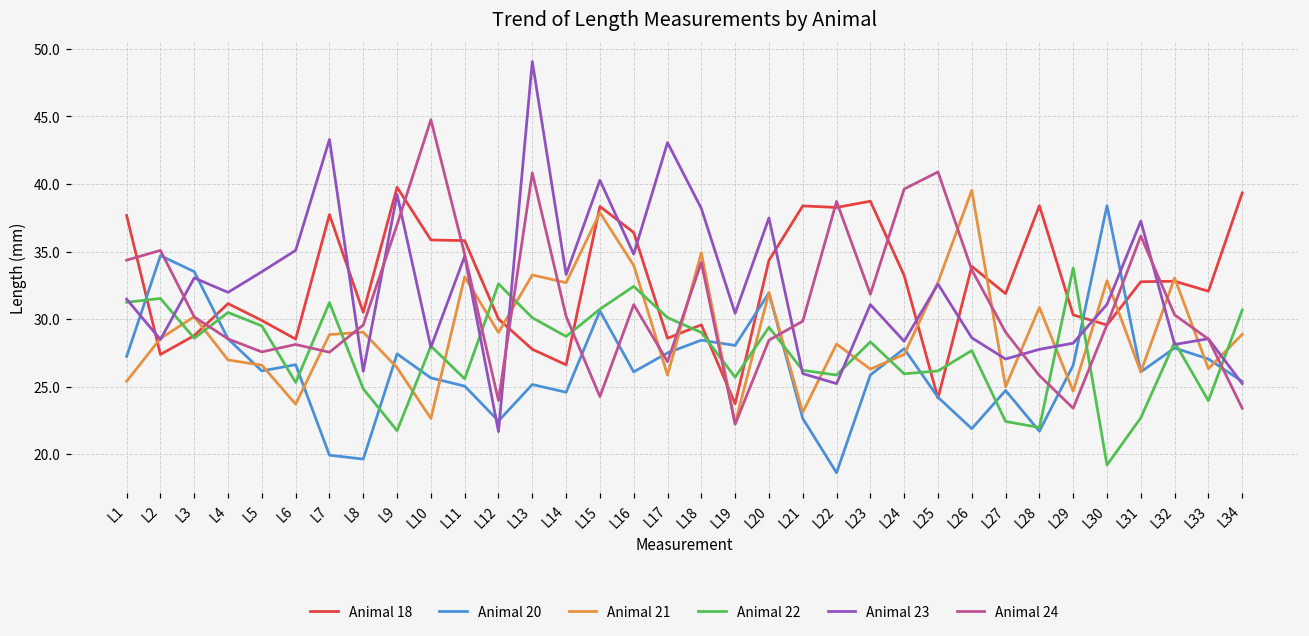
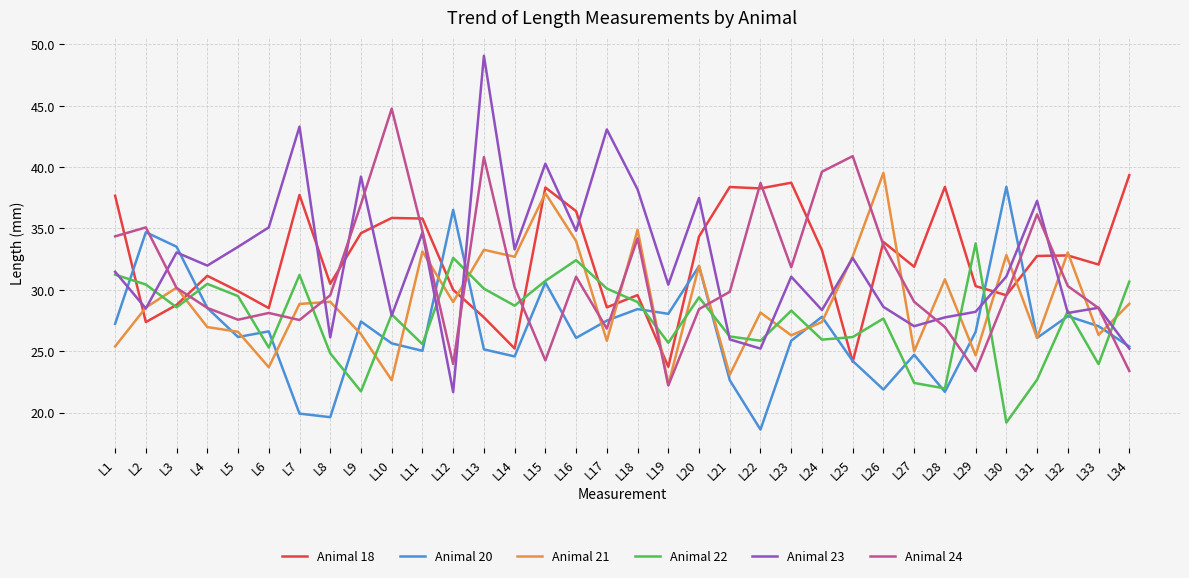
Animal 22, L2: 31.5 -> 30.4
Animal 18, L9: 39.8 -> 34.6
Animal 20, L12: 22.4 -> 36.5
Animal 18, L14: 26.6 -> 25.2
Animal 24, L28: 25.8 -> 27.0
